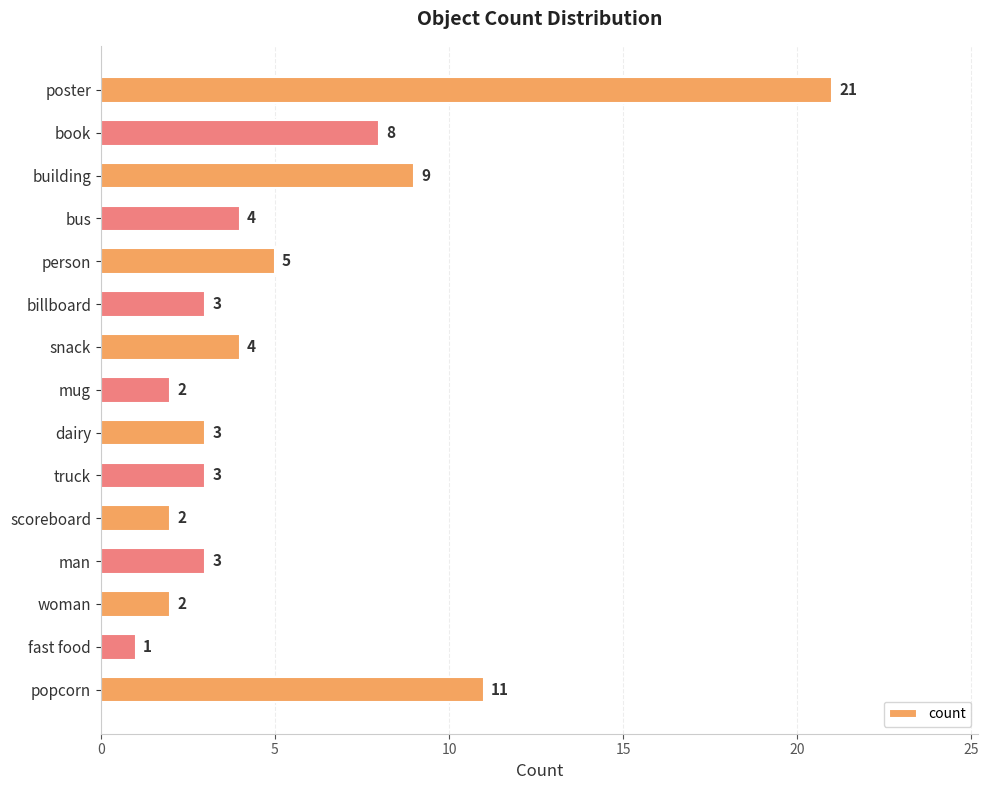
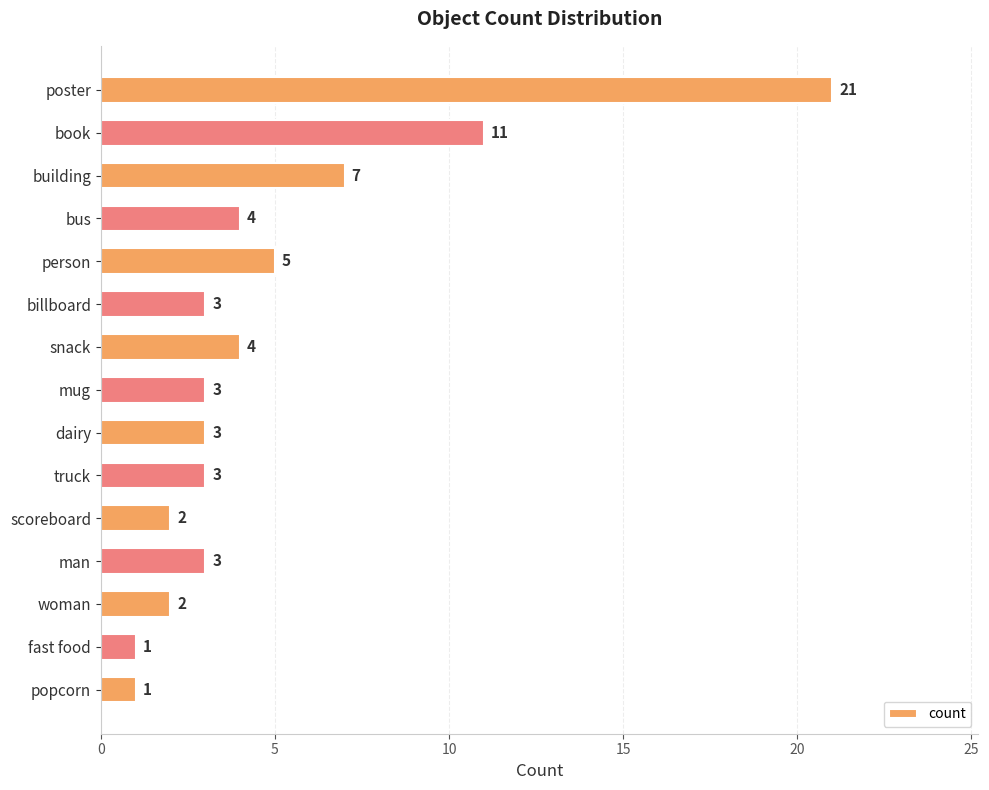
book: 8 -> 11
building: 9 -> 7
mug: 2 -> 3
popcorn: 11 -> 1
